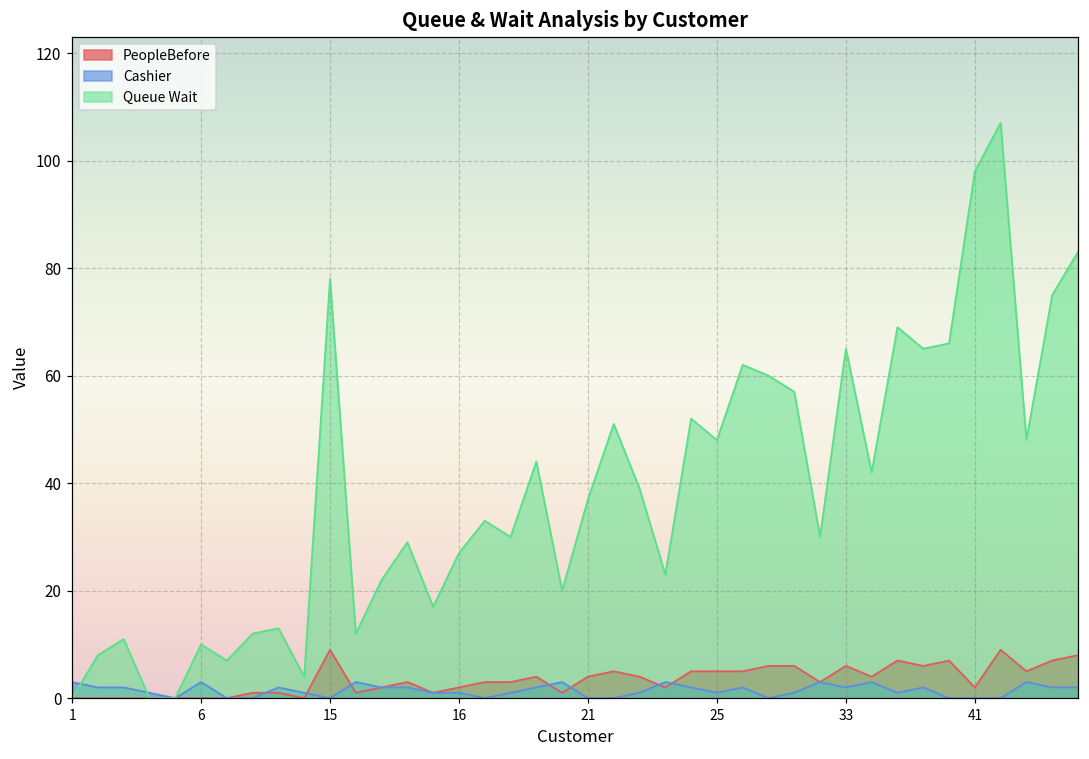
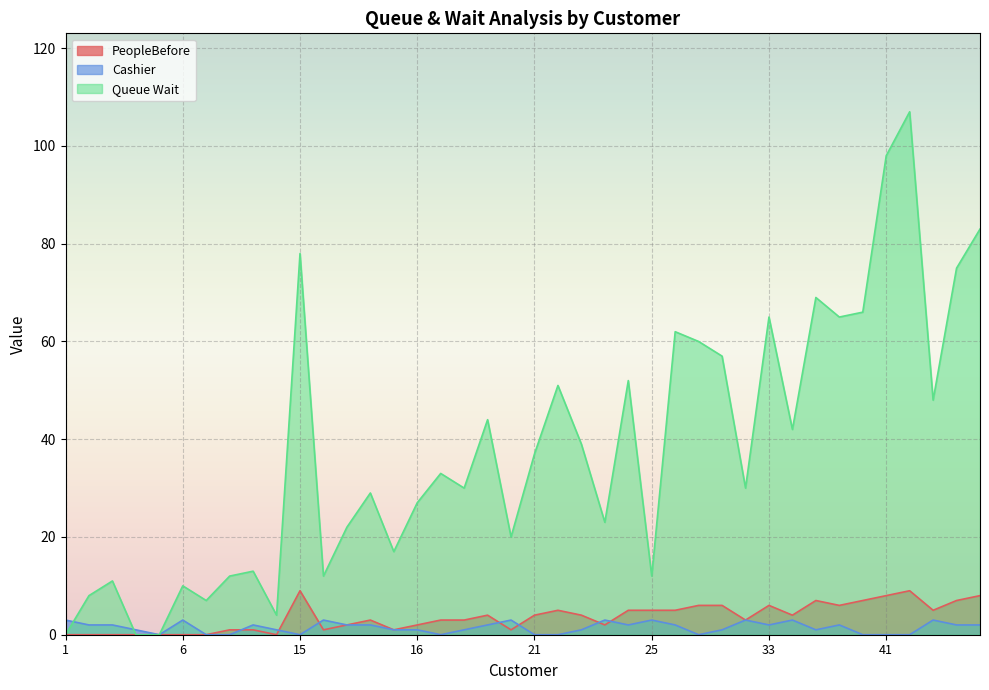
Cashier, 25: 1 -> 3
Queue Wait, 25: 48 -> 12
PeopleBefore, 41: 2 -> 8
